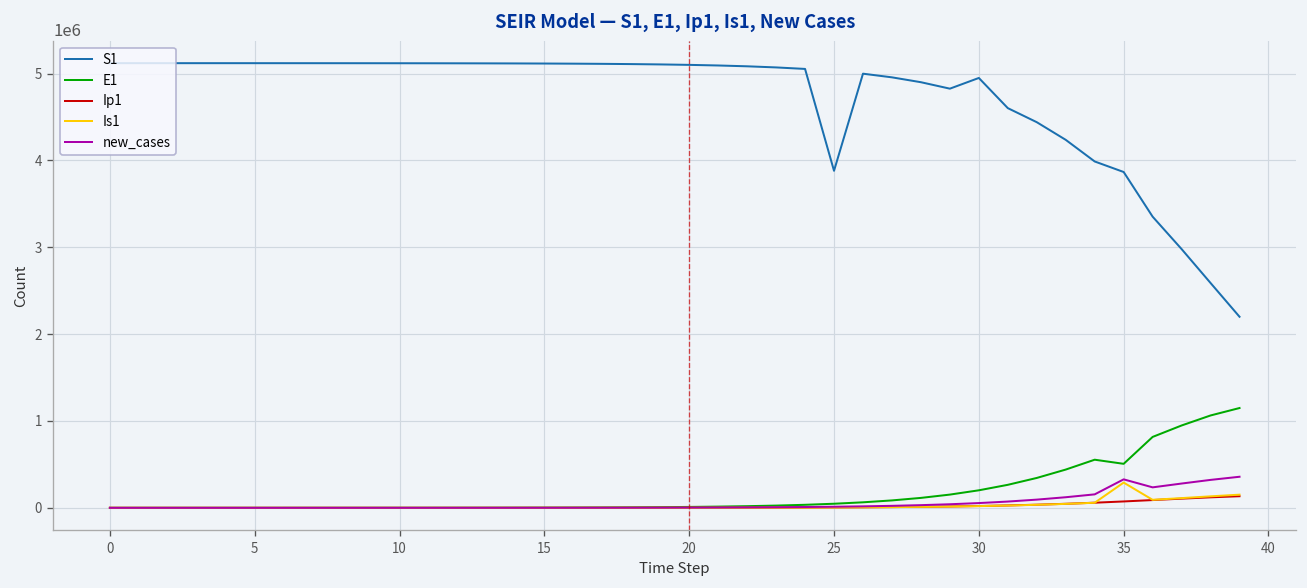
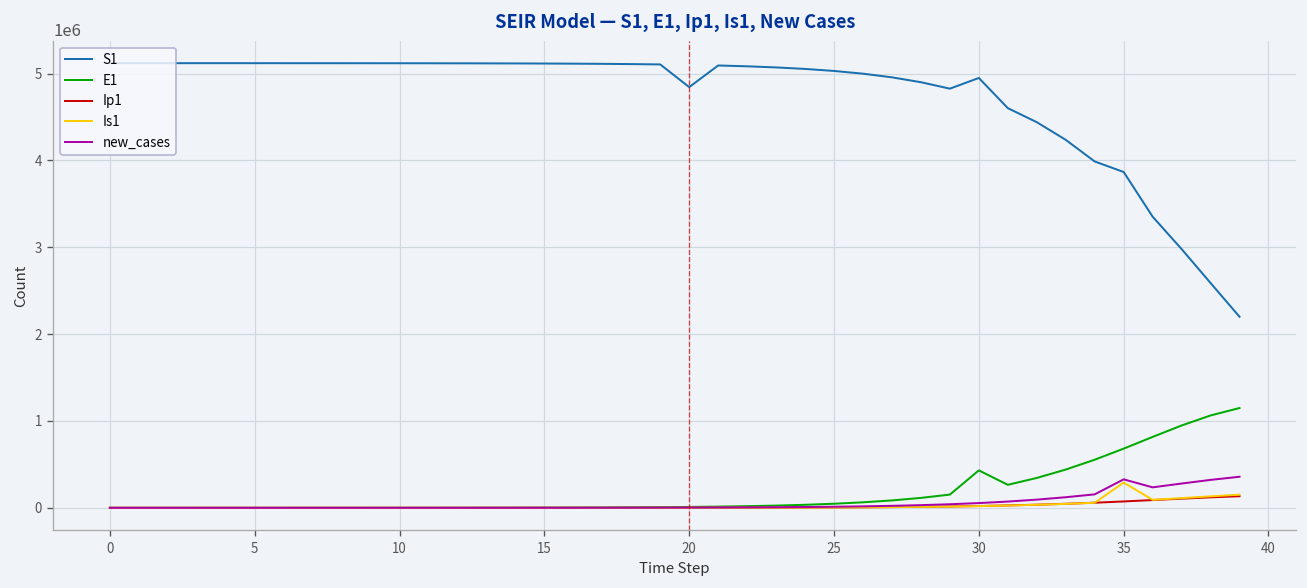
S1, 20: 5100000 -> 4800000
S1, 25: 3900000 -> 5000000
E1, 30: 200000 -> 400000
E1, 35: 500000 -> 700000
